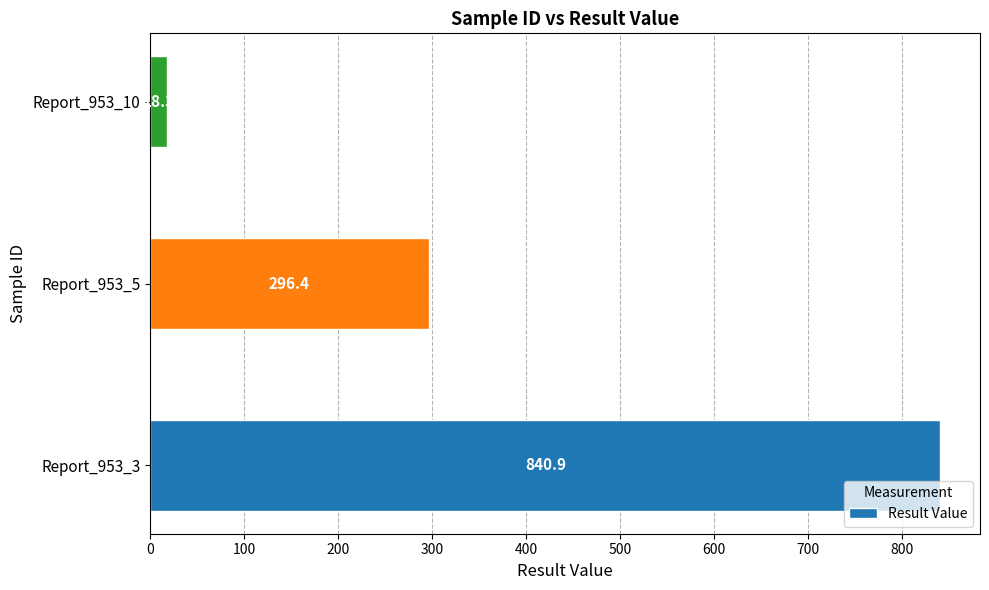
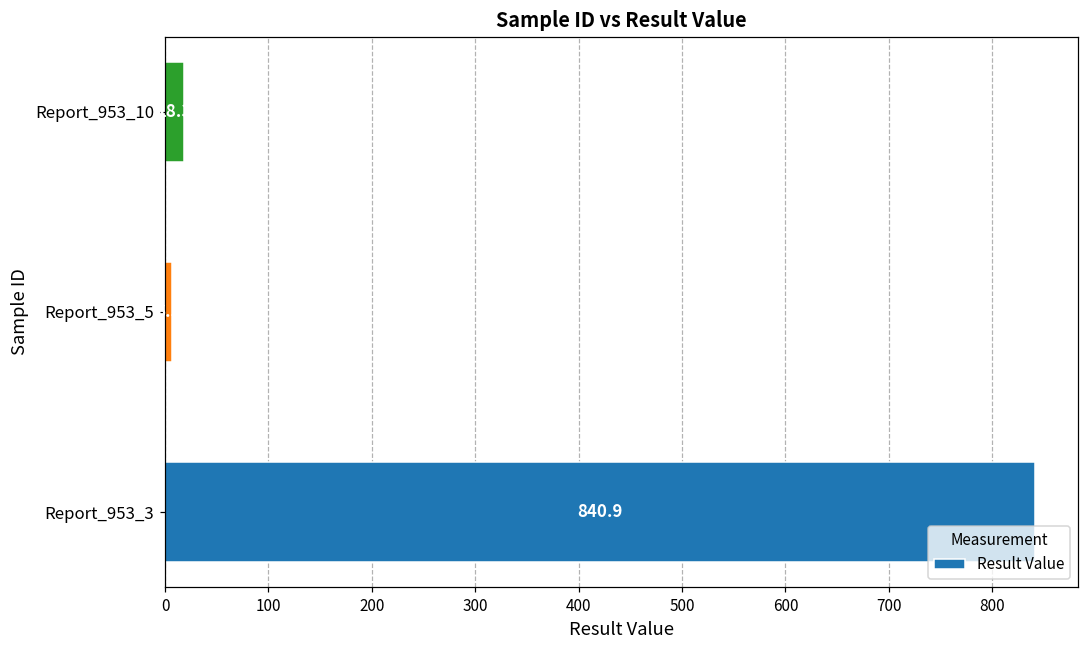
Report_953_5: 300 -> 10
